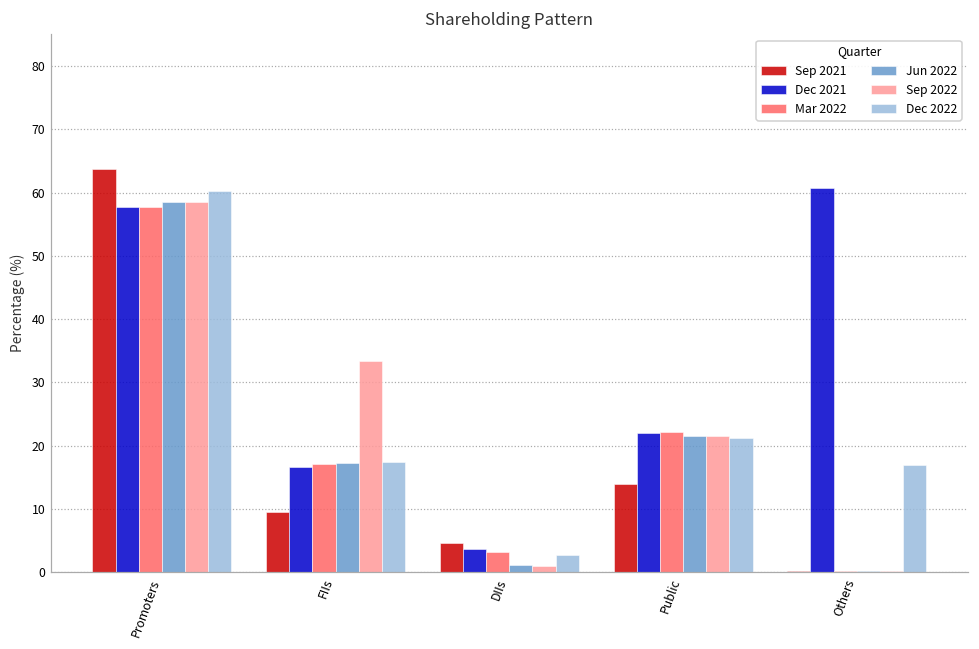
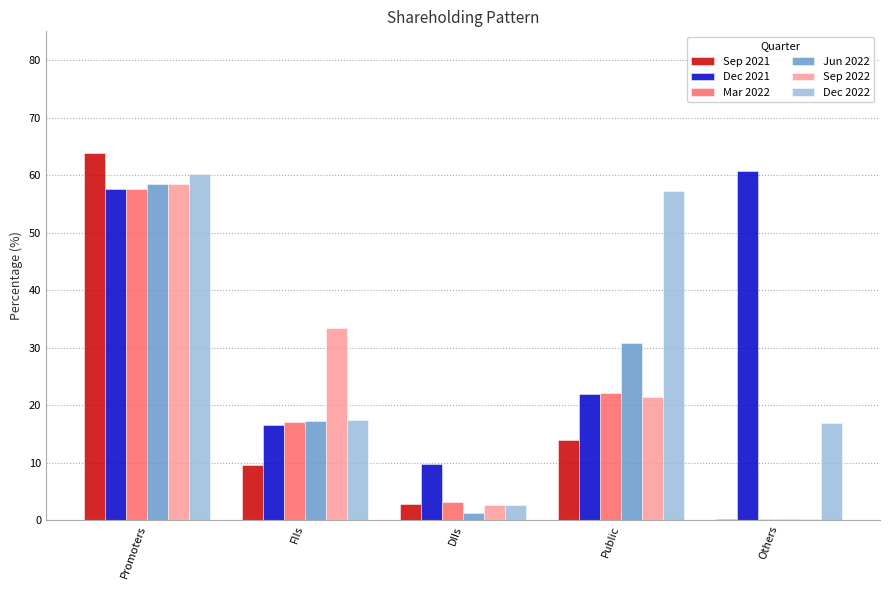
Sep 2021, DIIs: 5 -> 3
Dec 2021, DIIs: 4 -> 10
Sep 2022, DIIs: 1 -> 3
Jun 2022, Public: 21 -> 31
Dec 2022, Public: 21 -> 57
